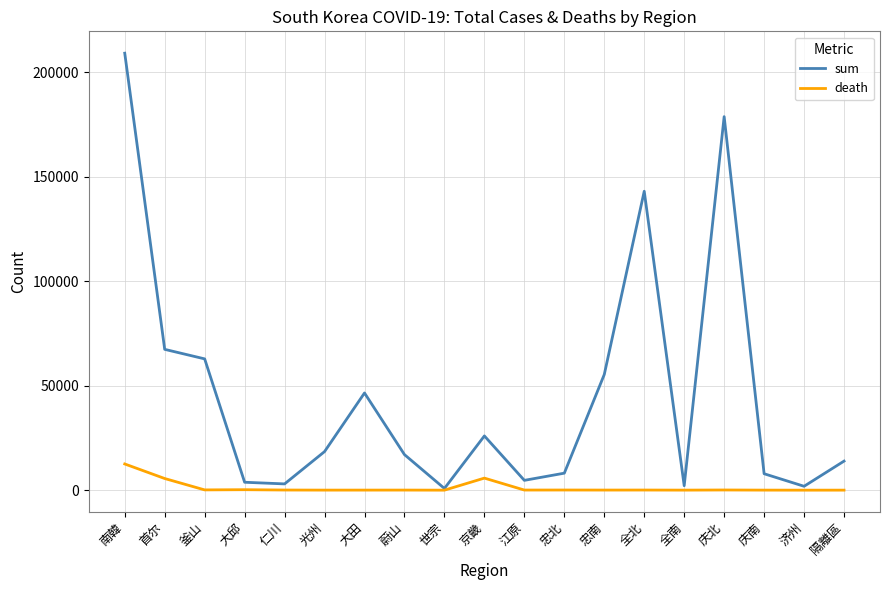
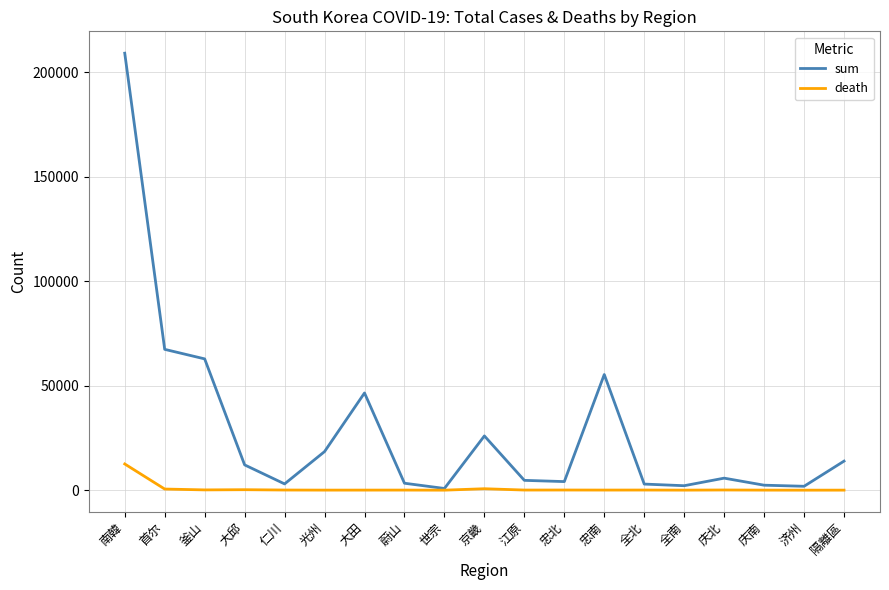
death, 首尔: 6000 -> 1000
sum, 大邱: 4000 -> 12000
sum, 蔚山: 17000 -> 3000
death, 京畿: 6000 -> 1000
sum, 忠北: 8000 -> 4000
sum, 全北: 143000 -> 3000
sum, 庆北: 179000 -> 6000
sum, 庆南: 8000 -> 2000
